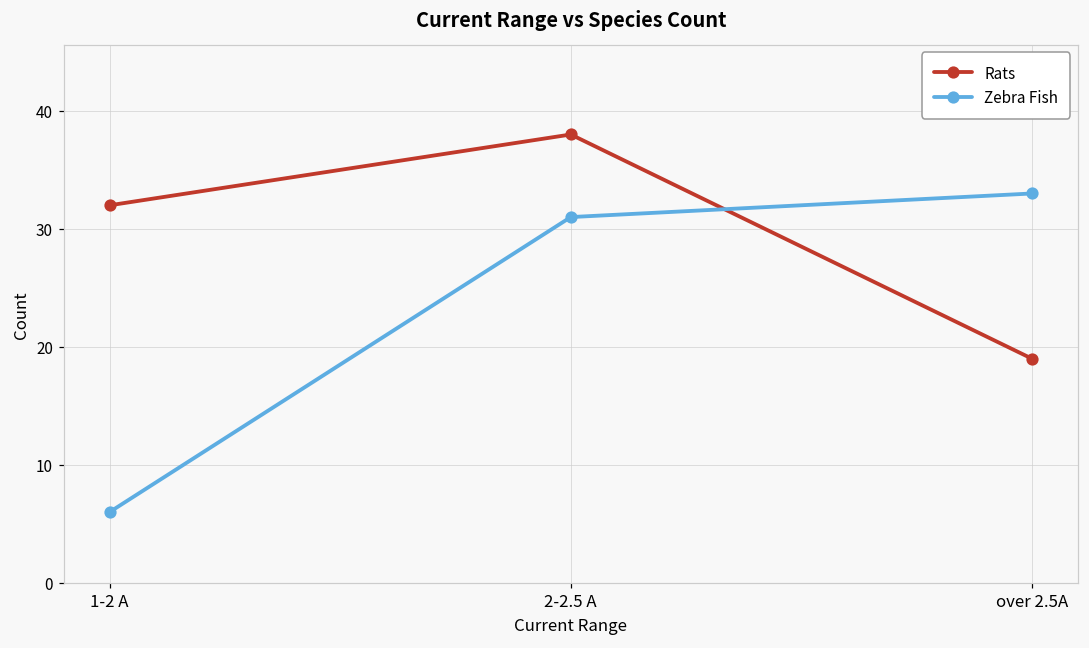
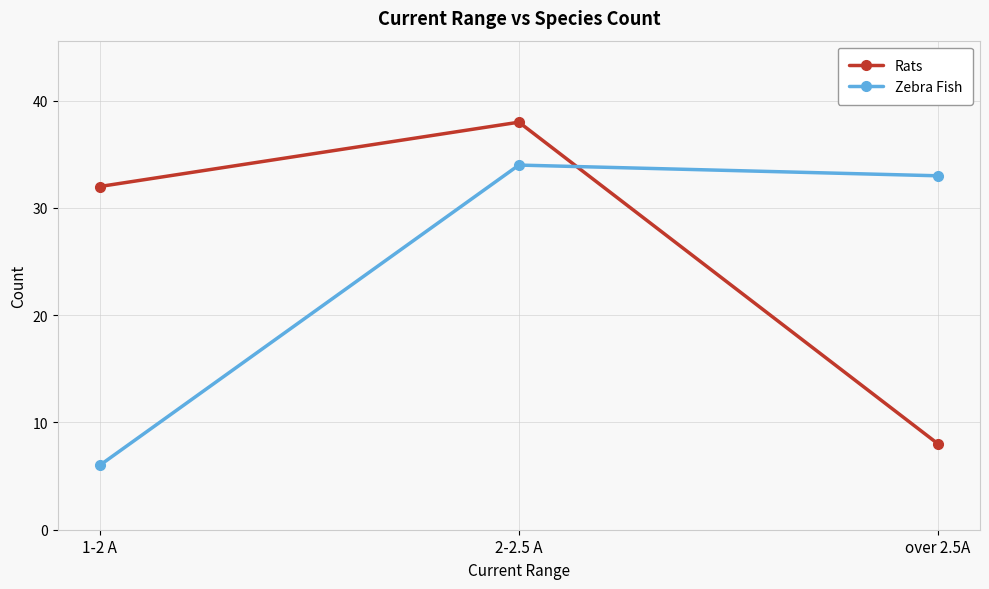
Zebra Fish, 2-2.5 A: 31 -> 34
Rats, over 2.5A: 19 -> 8
